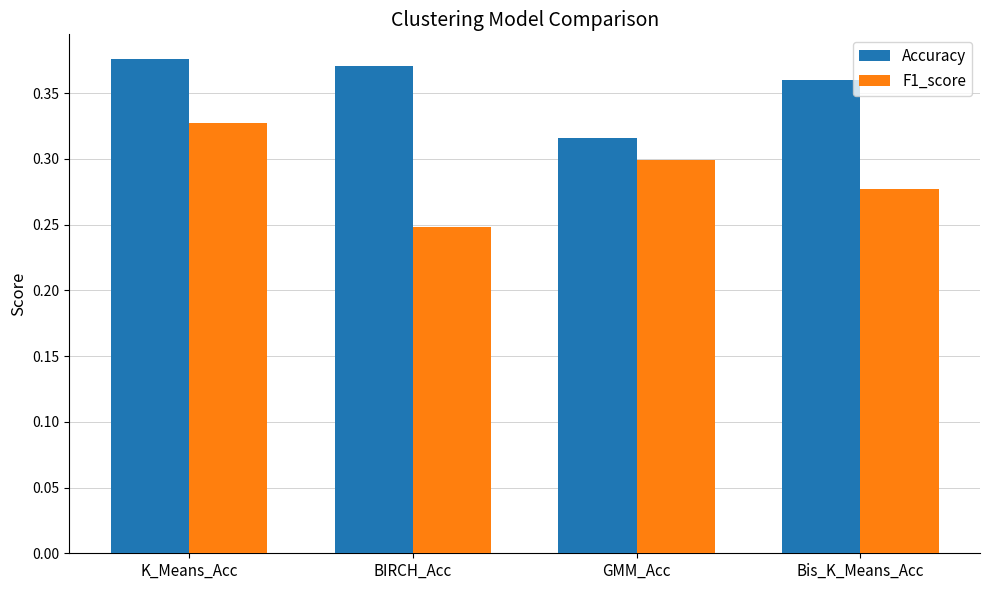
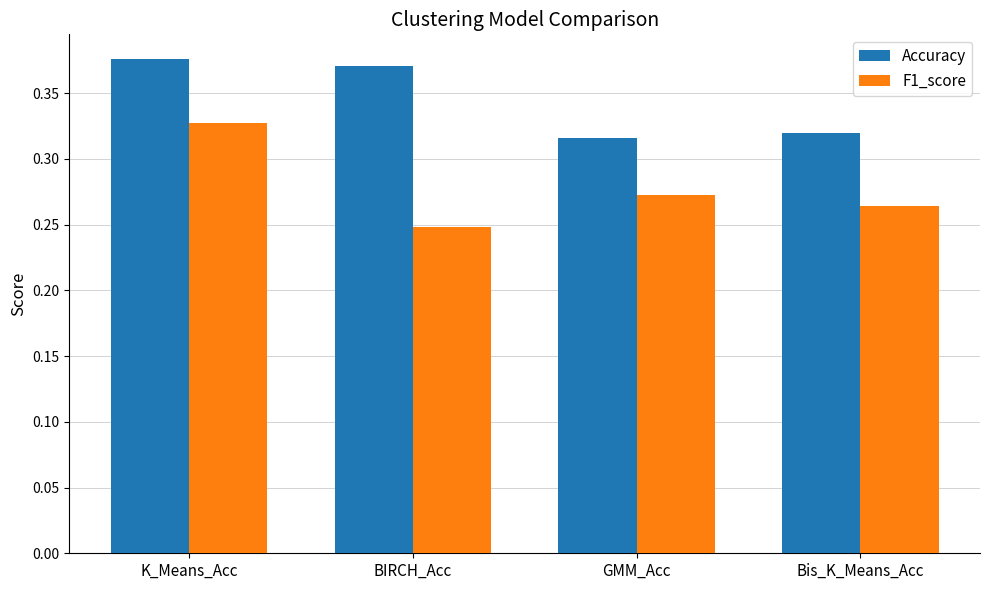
F1_score, GMM_Acc: 0.299 -> 0.273
Accuracy, Bis_K_Means_Acc: 0.36 -> 0.32
F1_score, Bis_K_Means_Acc: 0.277 -> 0.264
